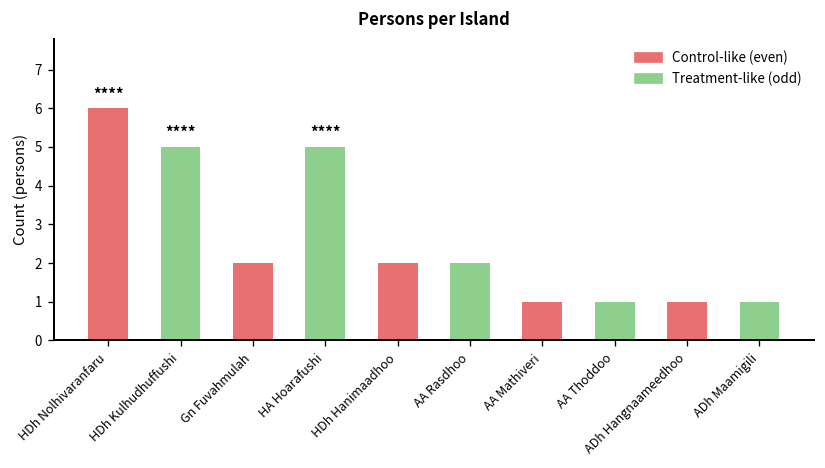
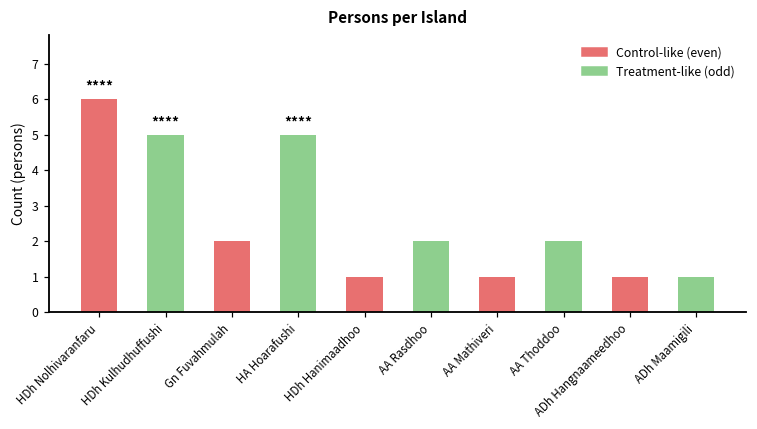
HDh Hanimaadhoo: 2 -> 1
AA Thoddoo: 1 -> 2
